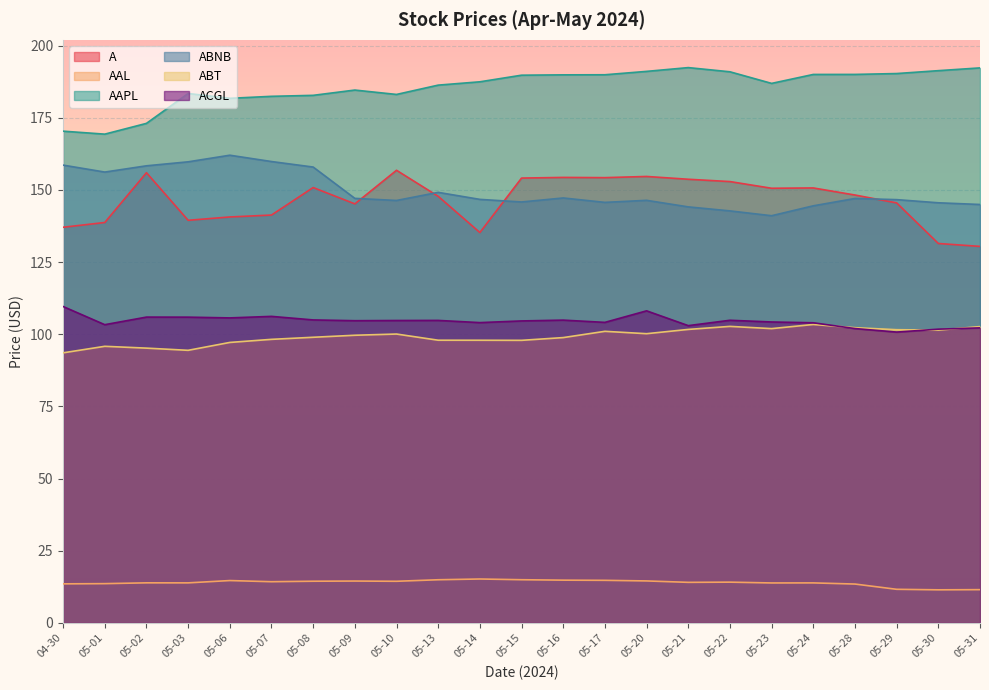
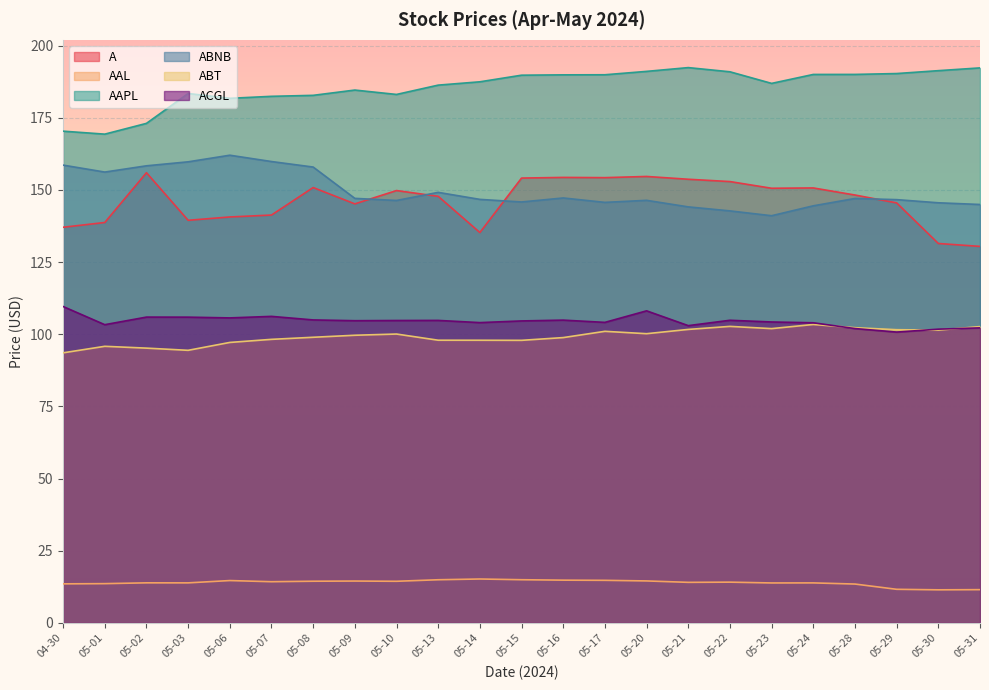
A, 05-10: 157 -> 150
